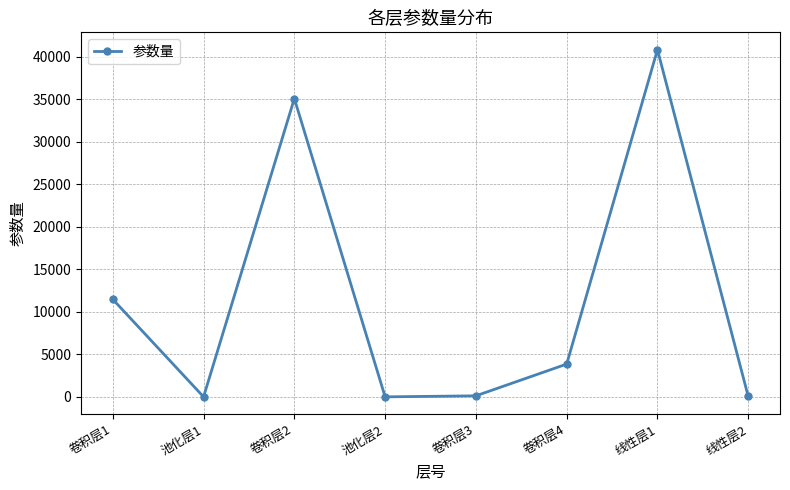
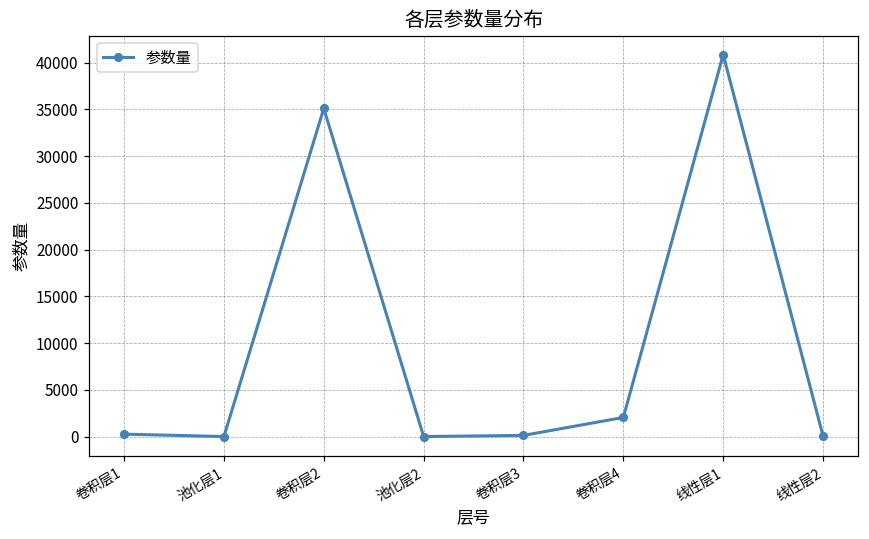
卷积层1: 11000 -> 0
卷积层4: 4000 -> 2000
